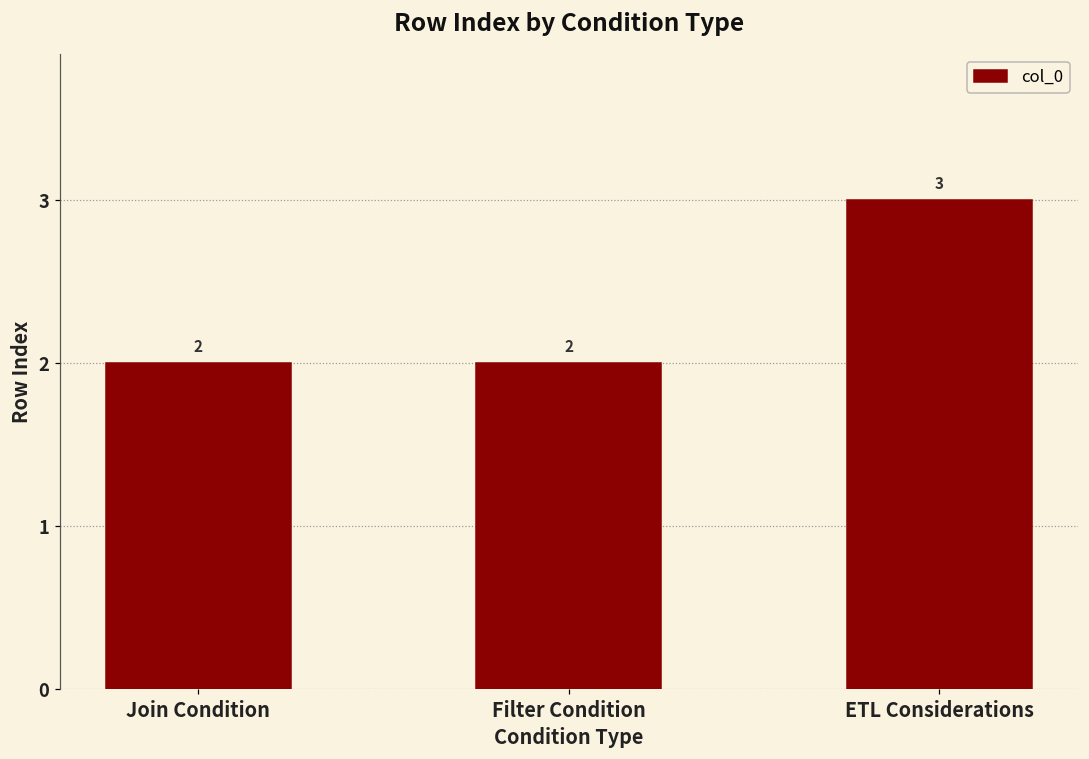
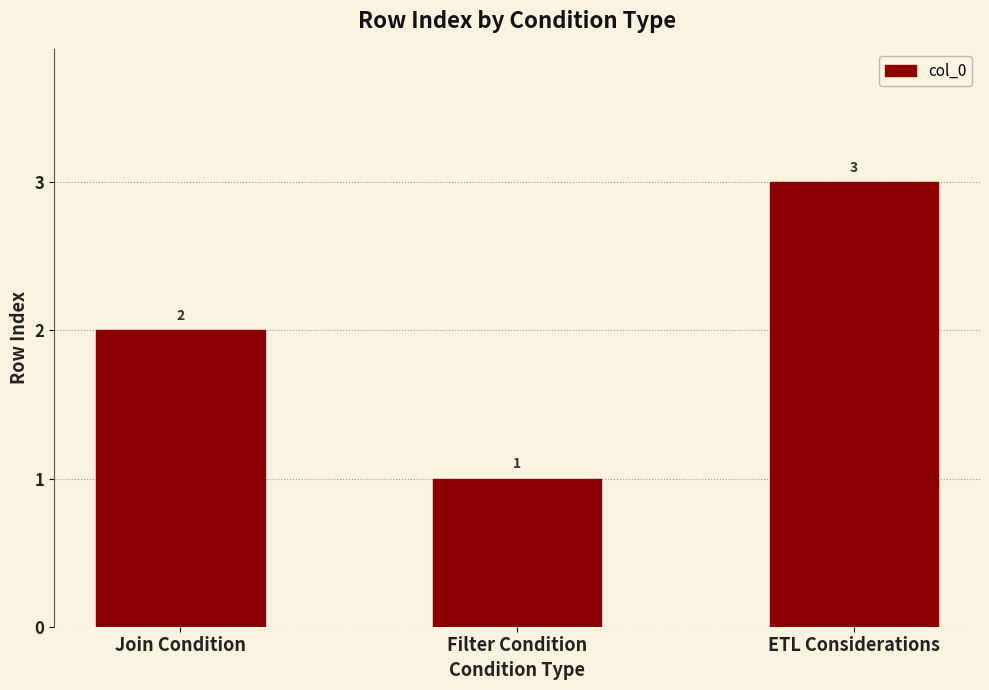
Filter Condition: 2 -> 1
